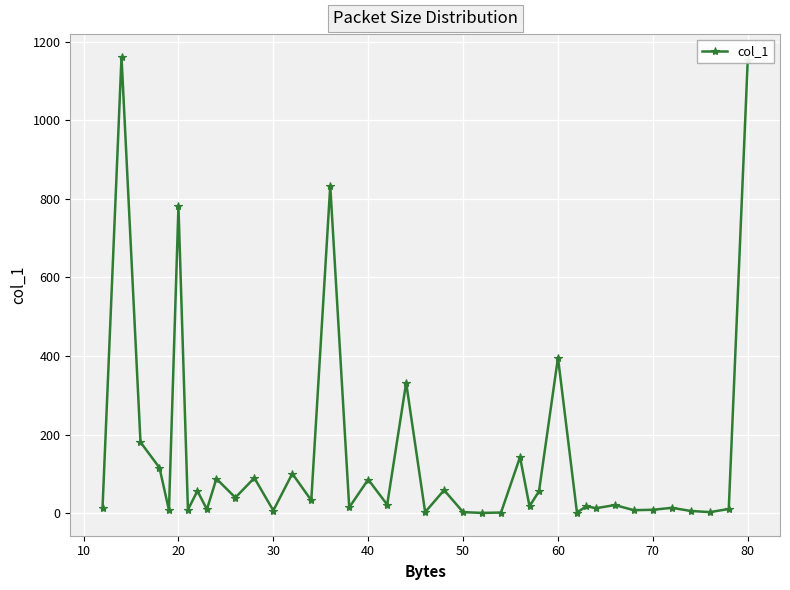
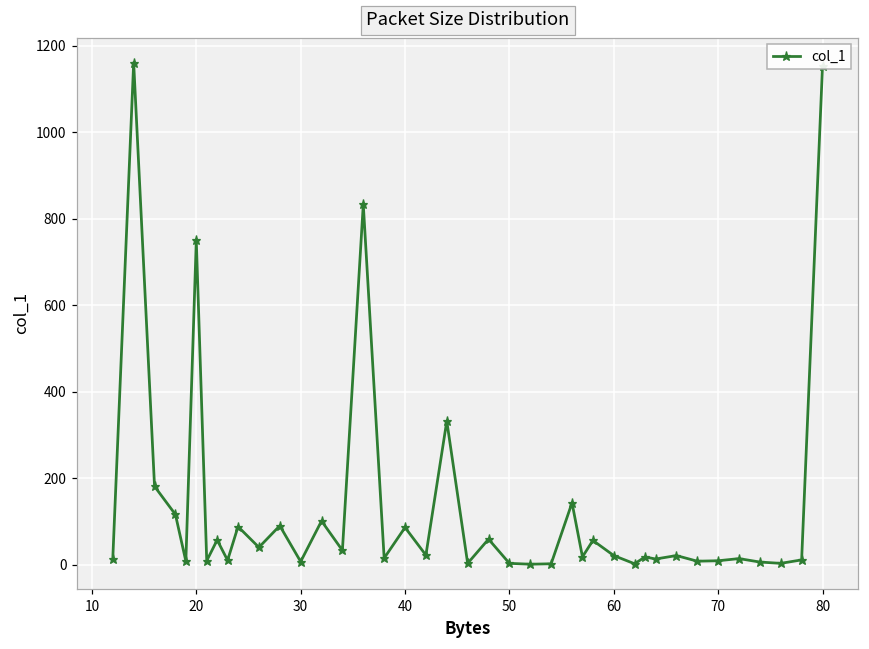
20: 780 -> 750
60: 400 -> 20
